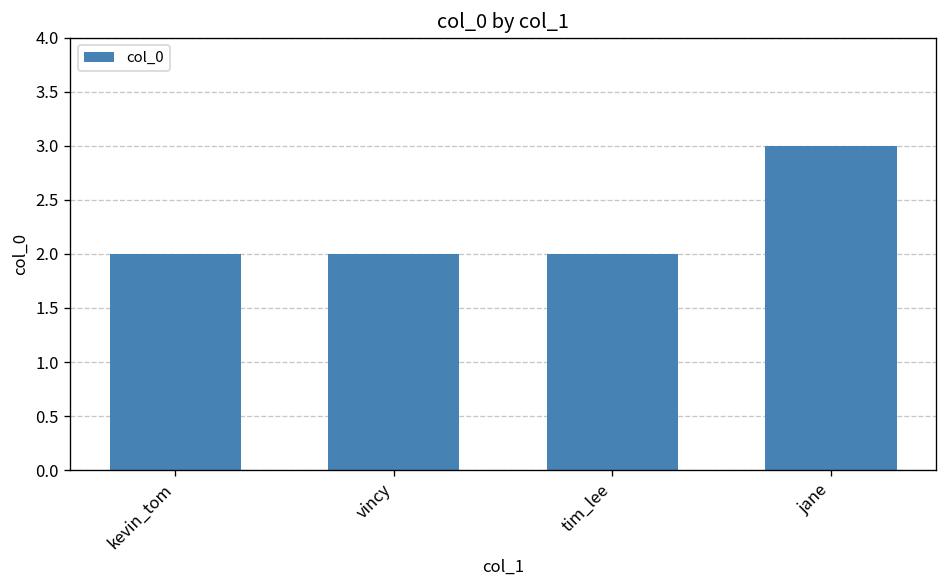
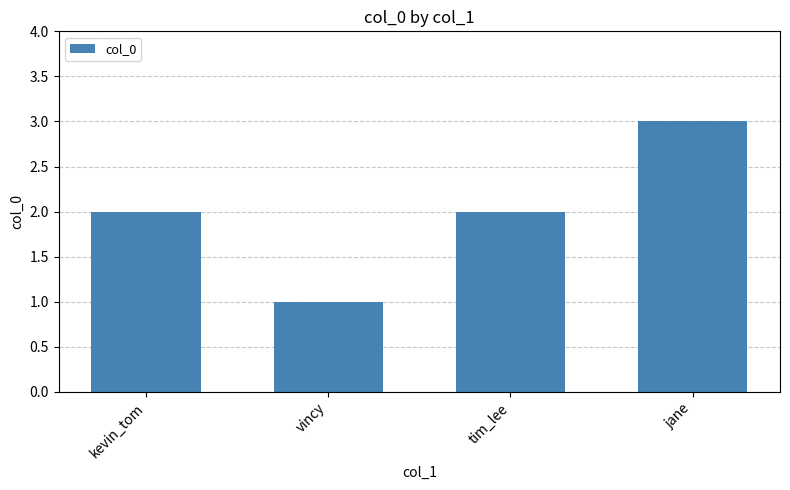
vincy: 2 -> 1
